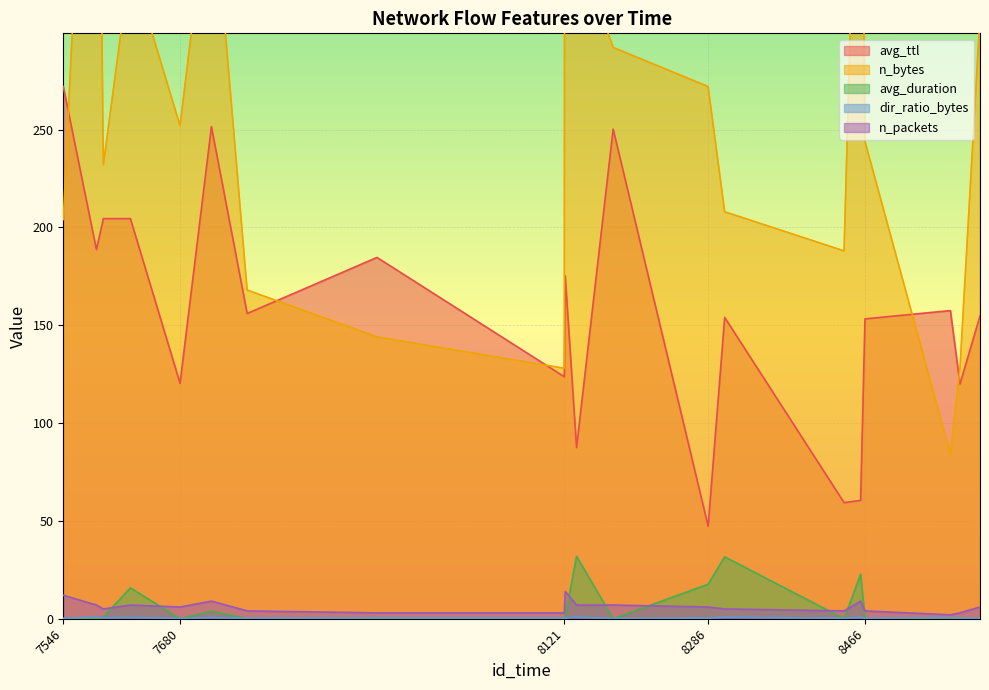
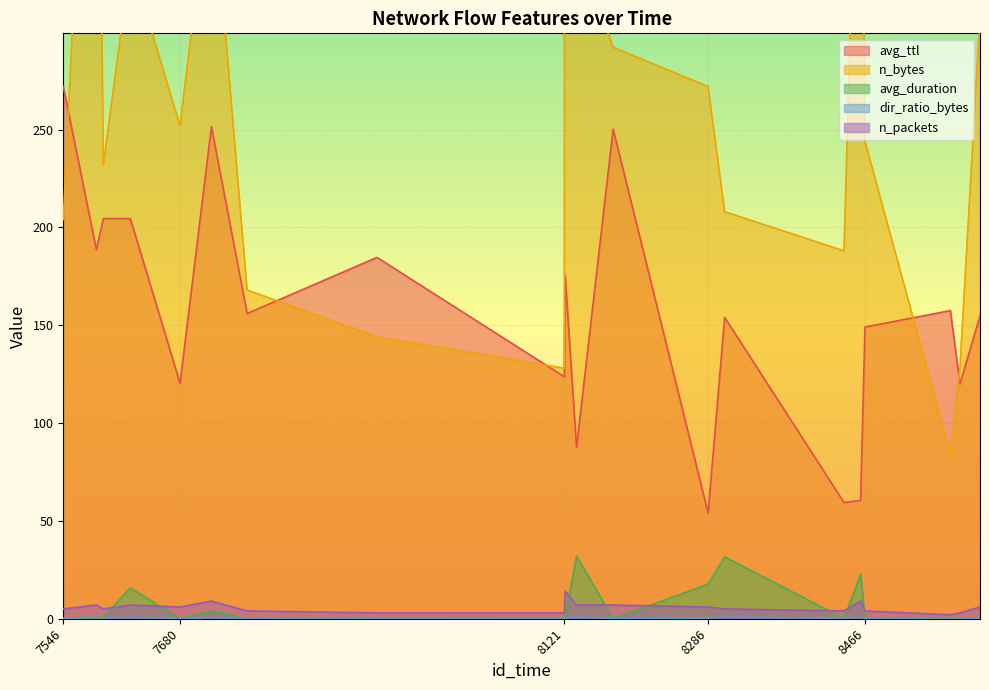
n_packets, 7546: 12 -> 5
avg_ttl, 8286: 47 -> 54
avg_ttl, 8466: 153 -> 149
